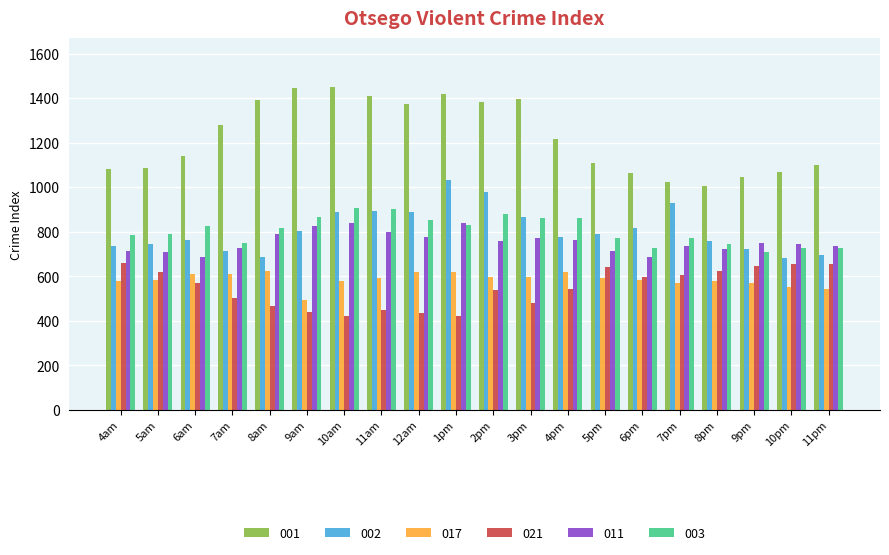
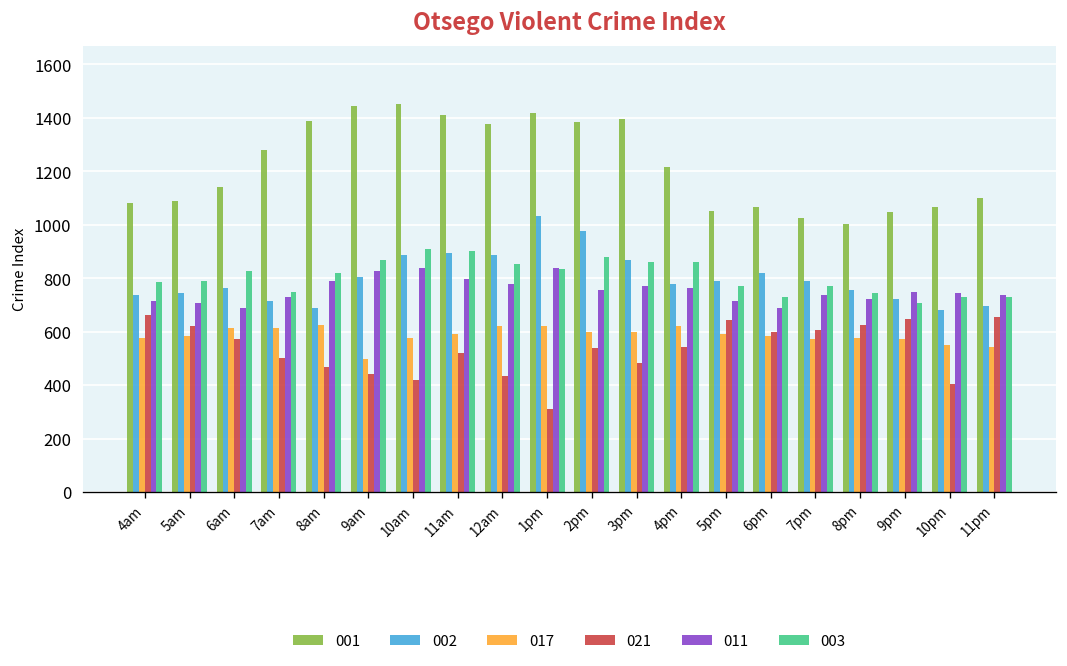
021, 11am: 450 -> 520
021, 1pm: 420 -> 310
001, 5pm: 1110 -> 1050
002, 7pm: 930 -> 790
021, 10pm: 650 -> 410
